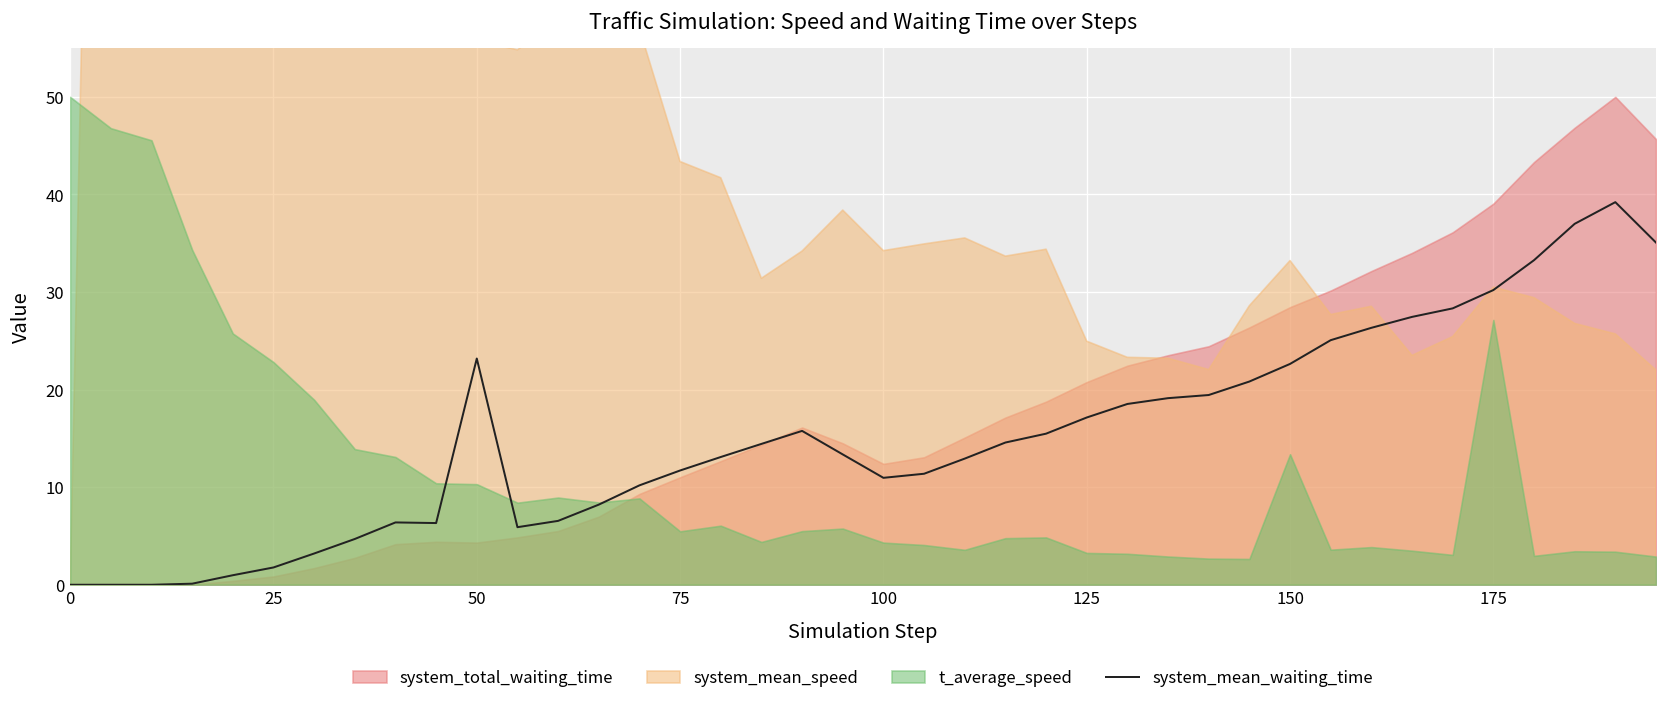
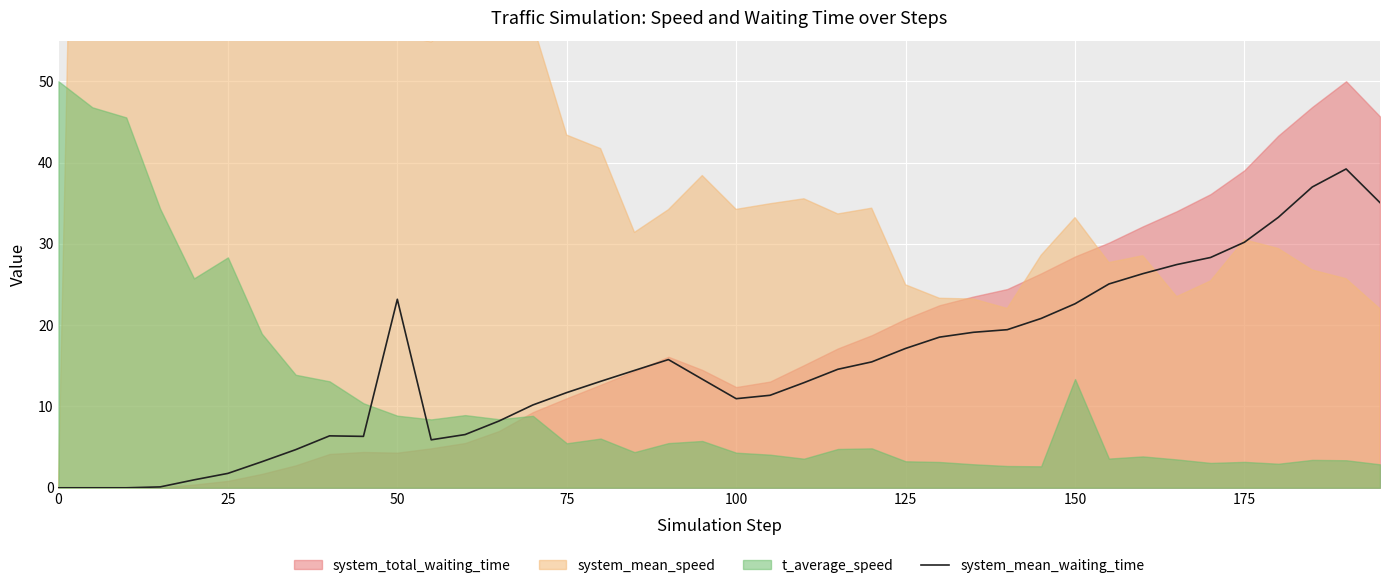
t_average_speed, 25: 23 -> 28
t_average_speed, 50: 10 -> 9
t_average_speed, 175: 27 -> 3
